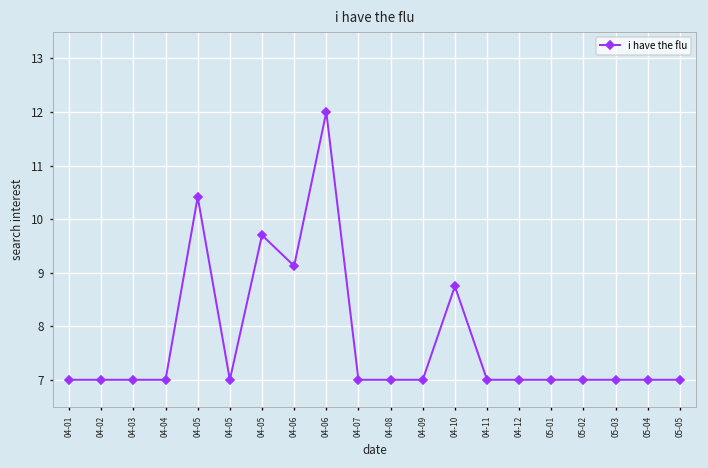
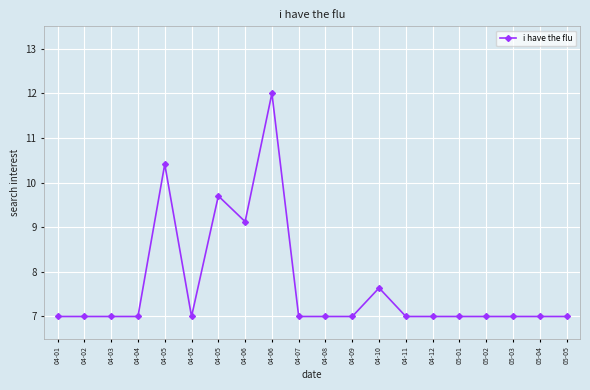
04-10: 8.7 -> 7.6
